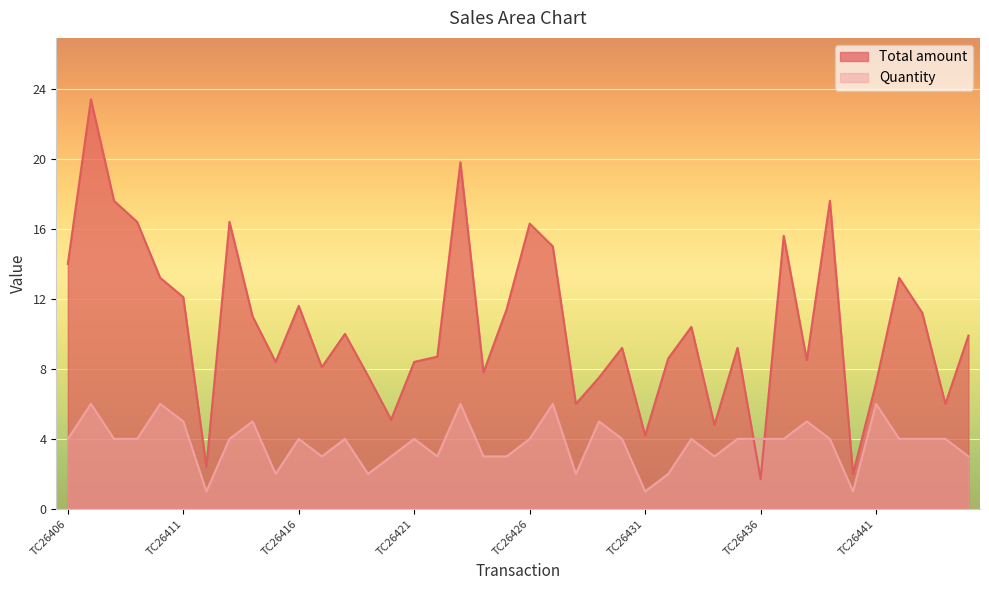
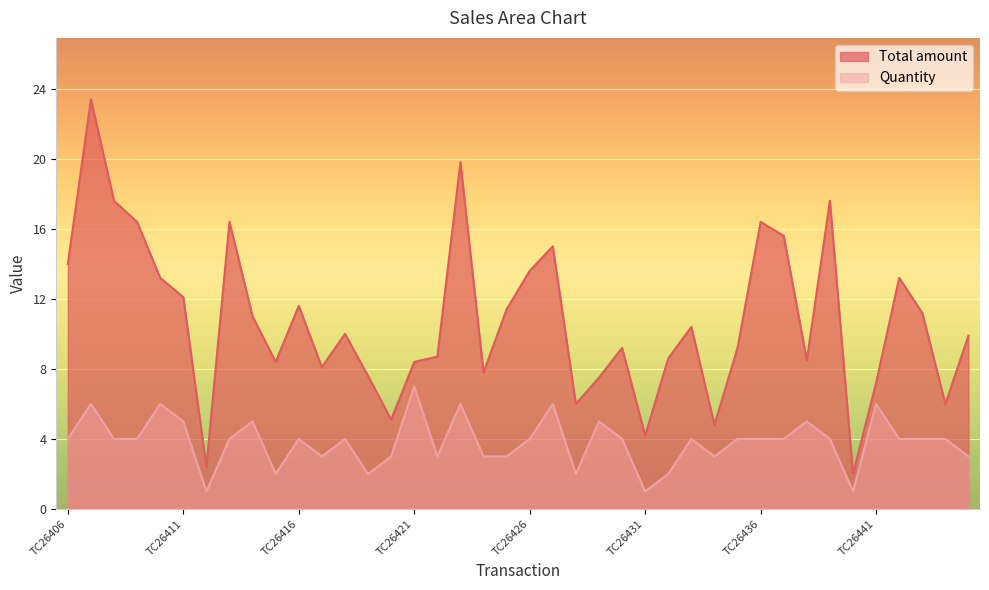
Quantity, TC26421: 4 -> 7
Total amount, TC26426: 16.3 -> 13.6
Total amount, TC26436: 1.7 -> 16.4
